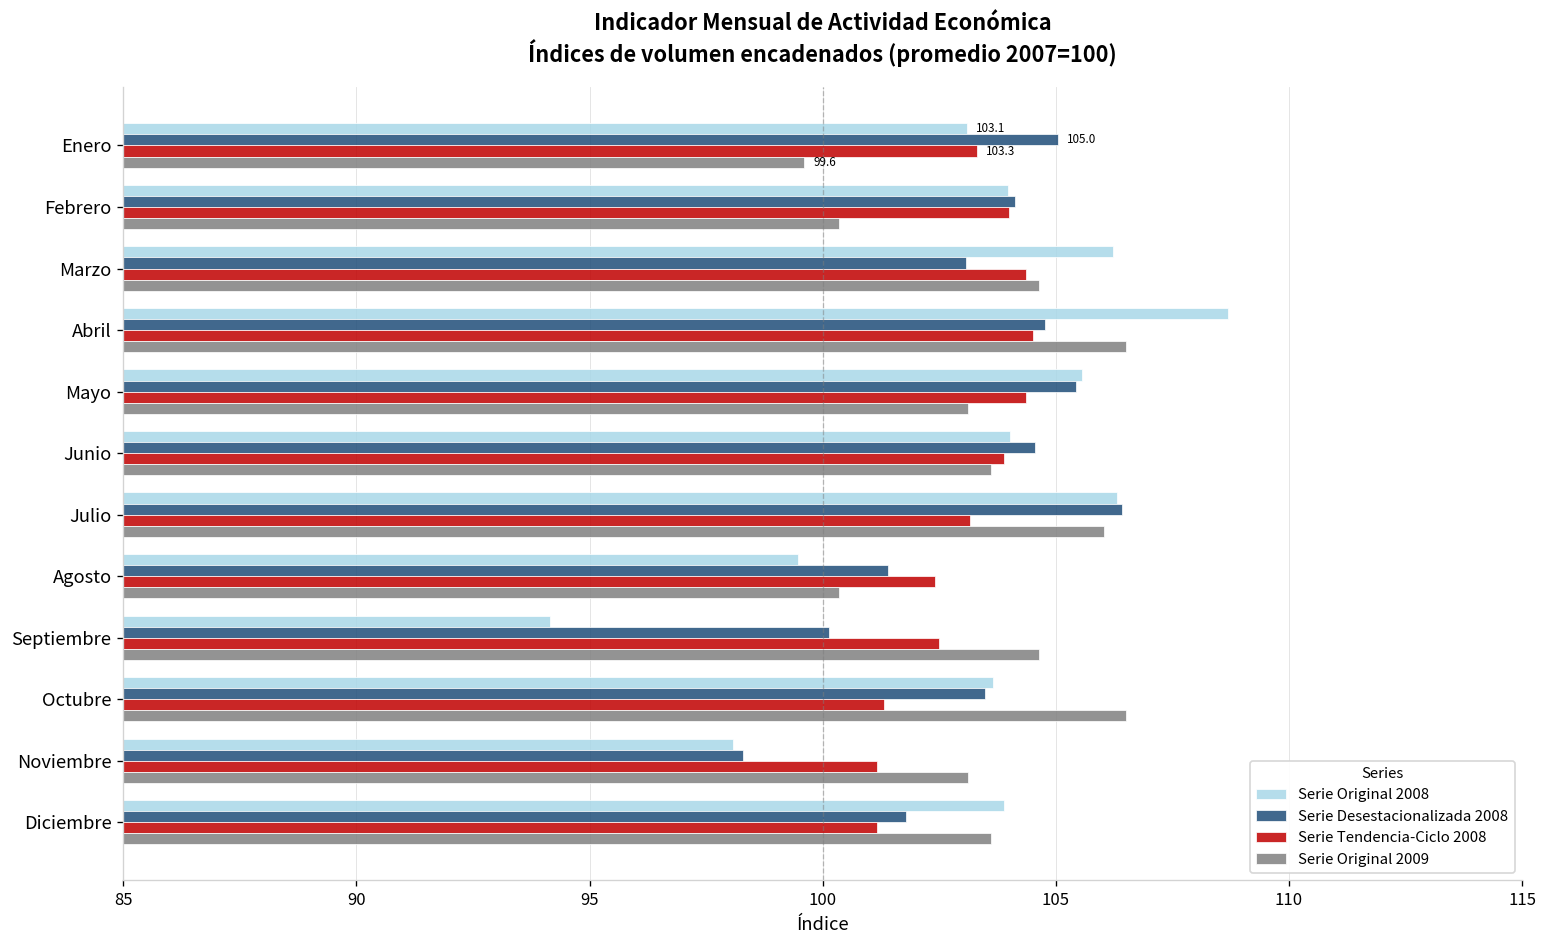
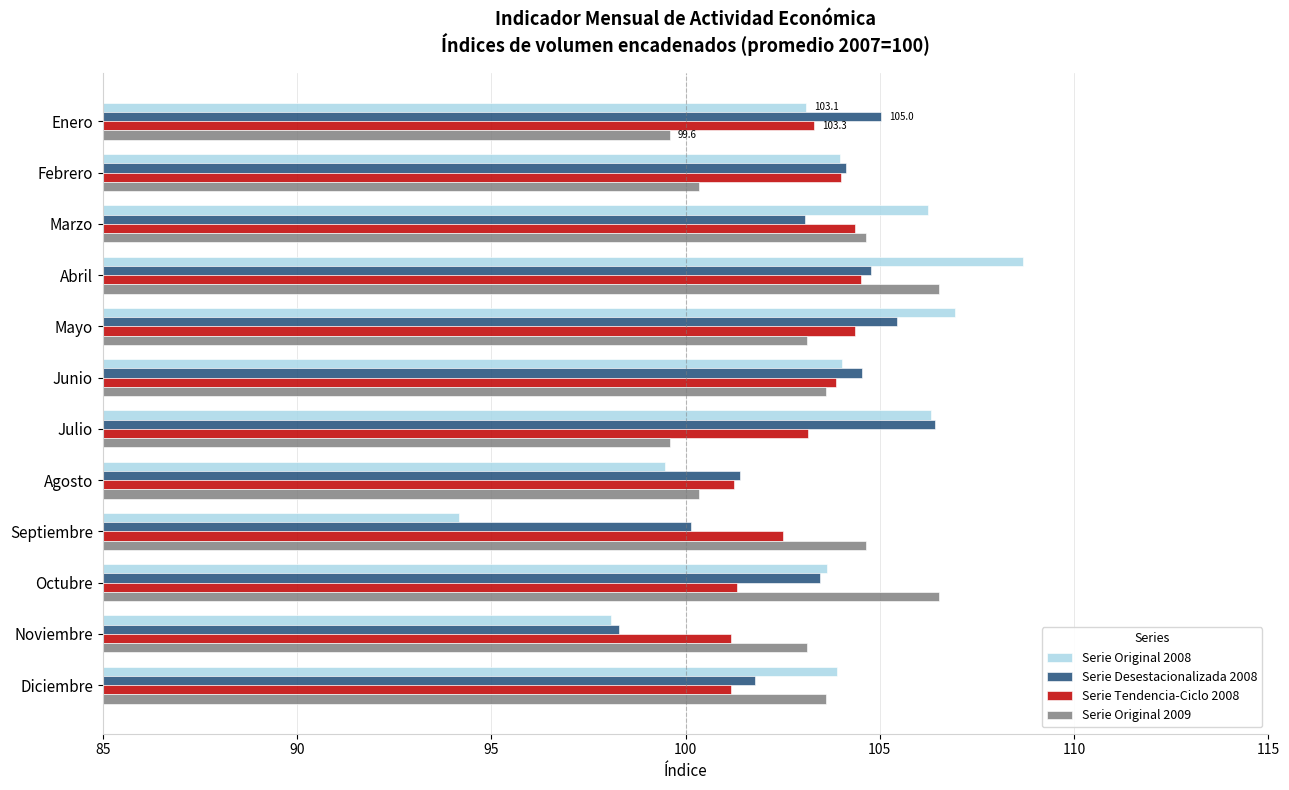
Serie Original 2008, Mayo: 105.6 -> 106.9
Serie Original 2009, Julio: 106.0 -> 99.6
Serie Tendencia-Ciclo 2008, Agosto: 102.4 -> 101.2
